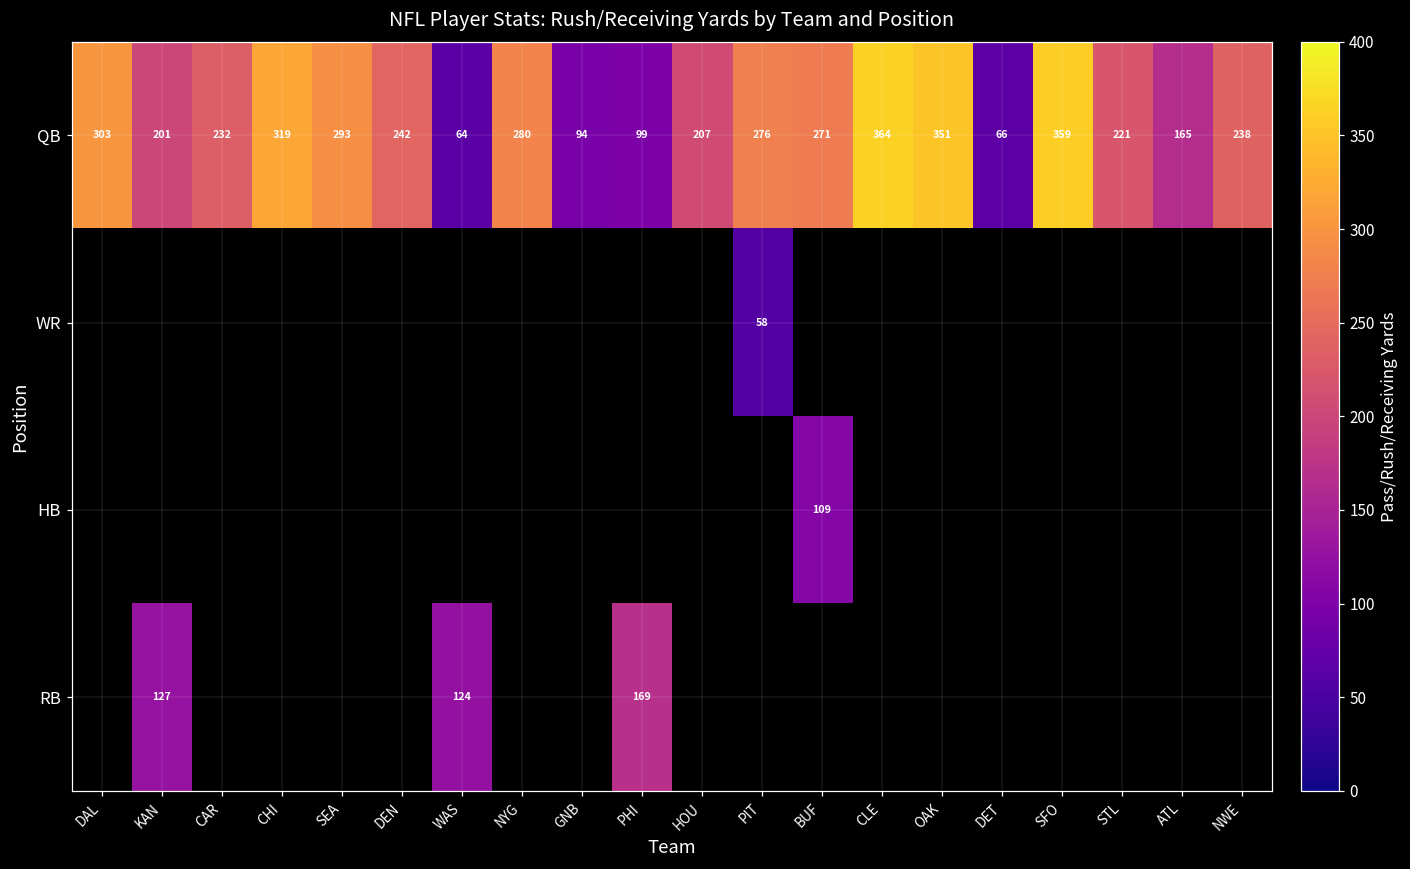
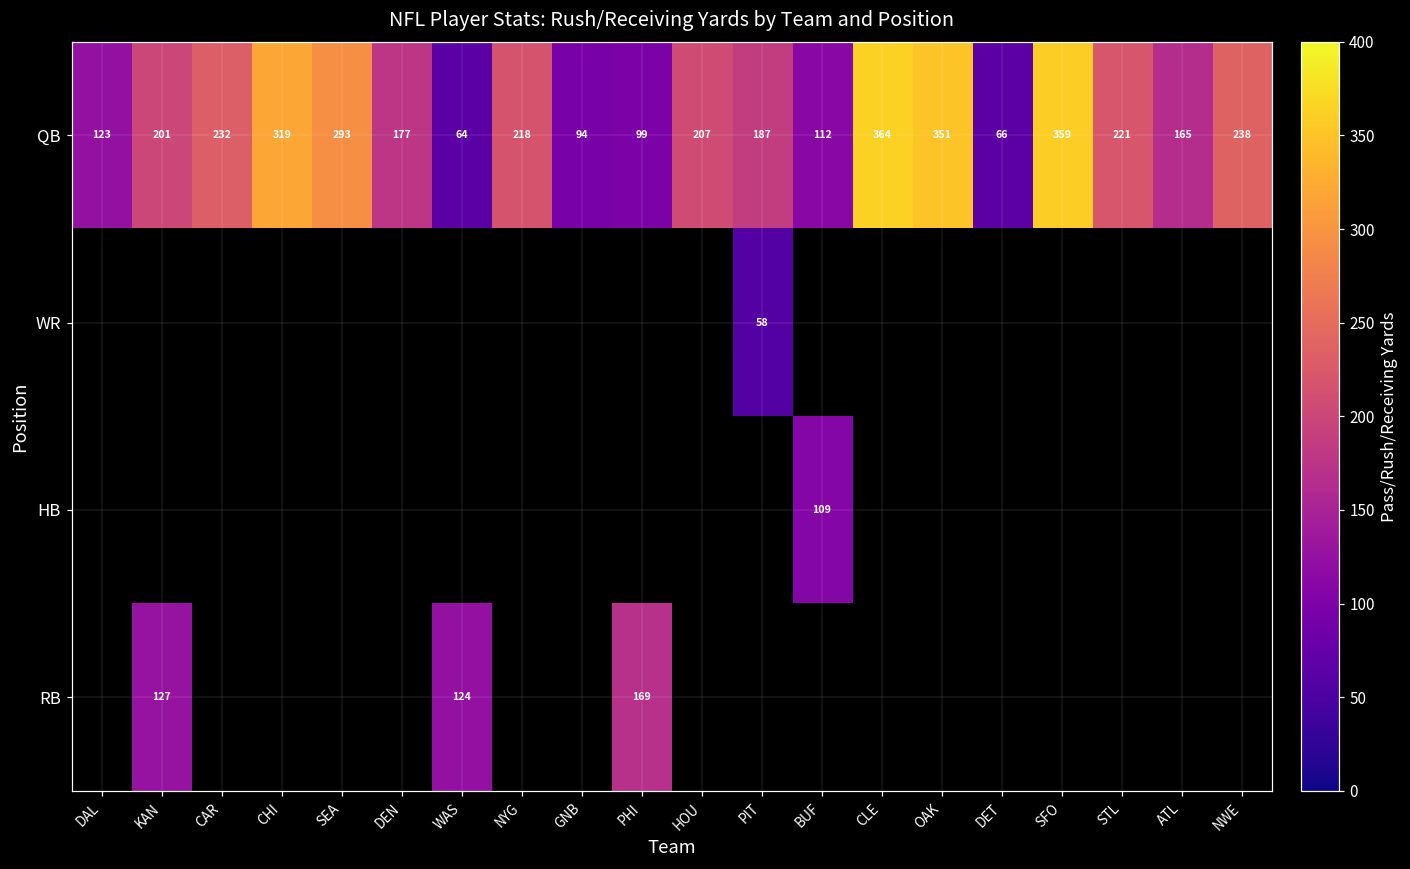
QB, DAL: 303 -> 123
QB, DEN: 242 -> 177
QB, NYG: 280 -> 218
QB, PIT: 276 -> 187
QB, BUF: 271 -> 112
